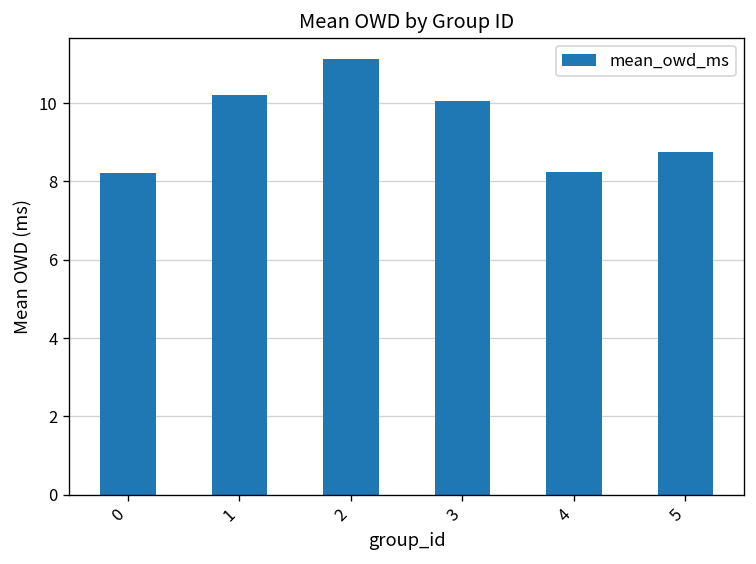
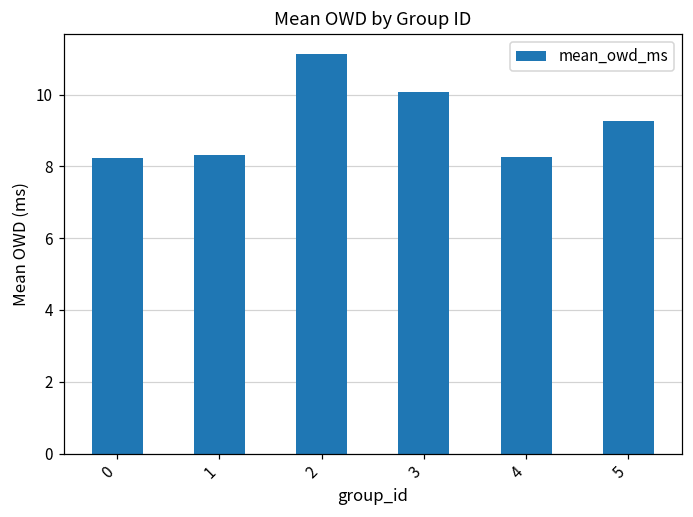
1: 10.2 -> 8.3
5: 8.8 -> 9.3
